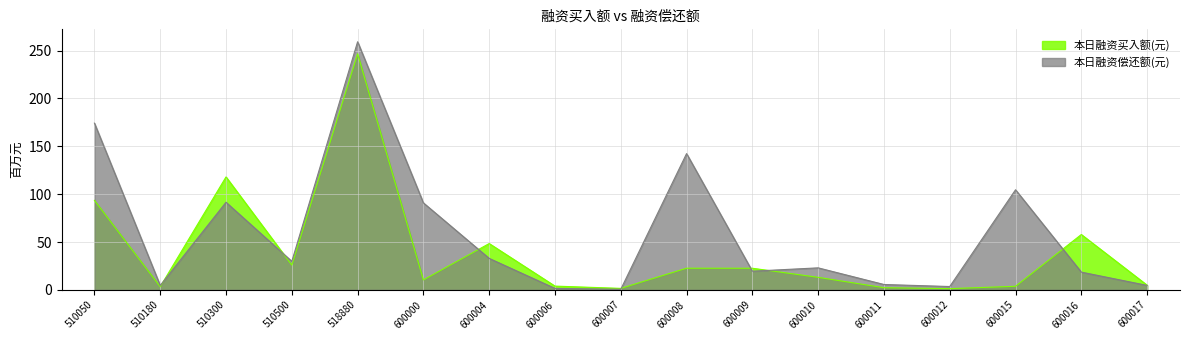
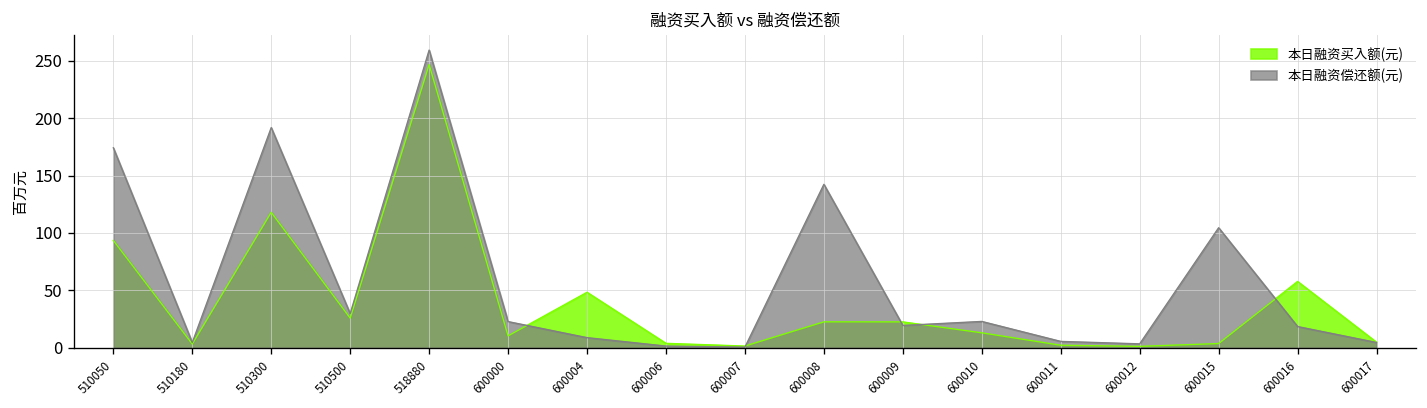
本日融资偿还额(元), 510300: 90 -> 190
本日融资偿还额(元), 600000: 90 -> 20
本日融资偿还额(元), 600004: 30 -> 10
